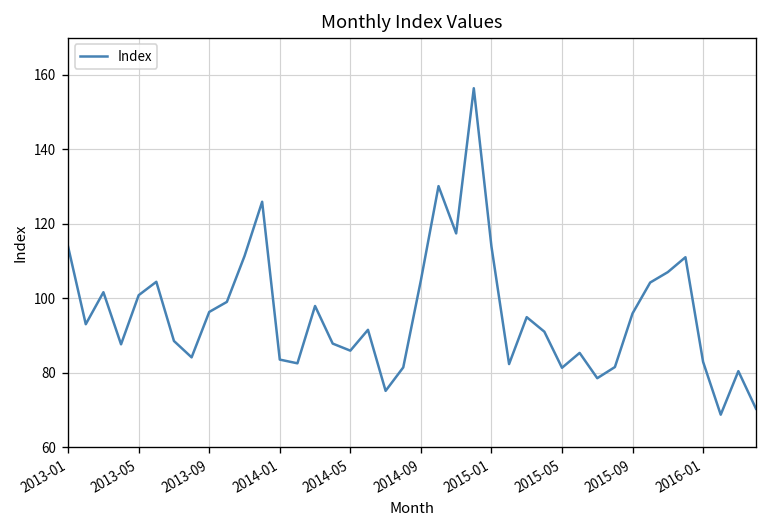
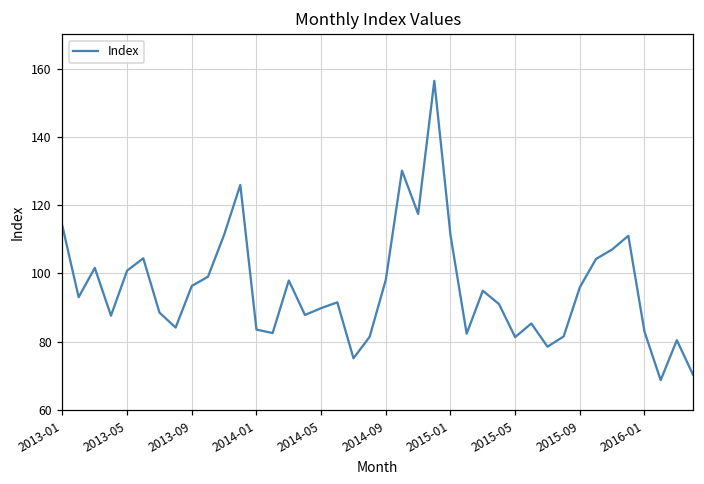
2014-05: 86 -> 90
2014-09: 105 -> 98
2015-01: 114 -> 111
